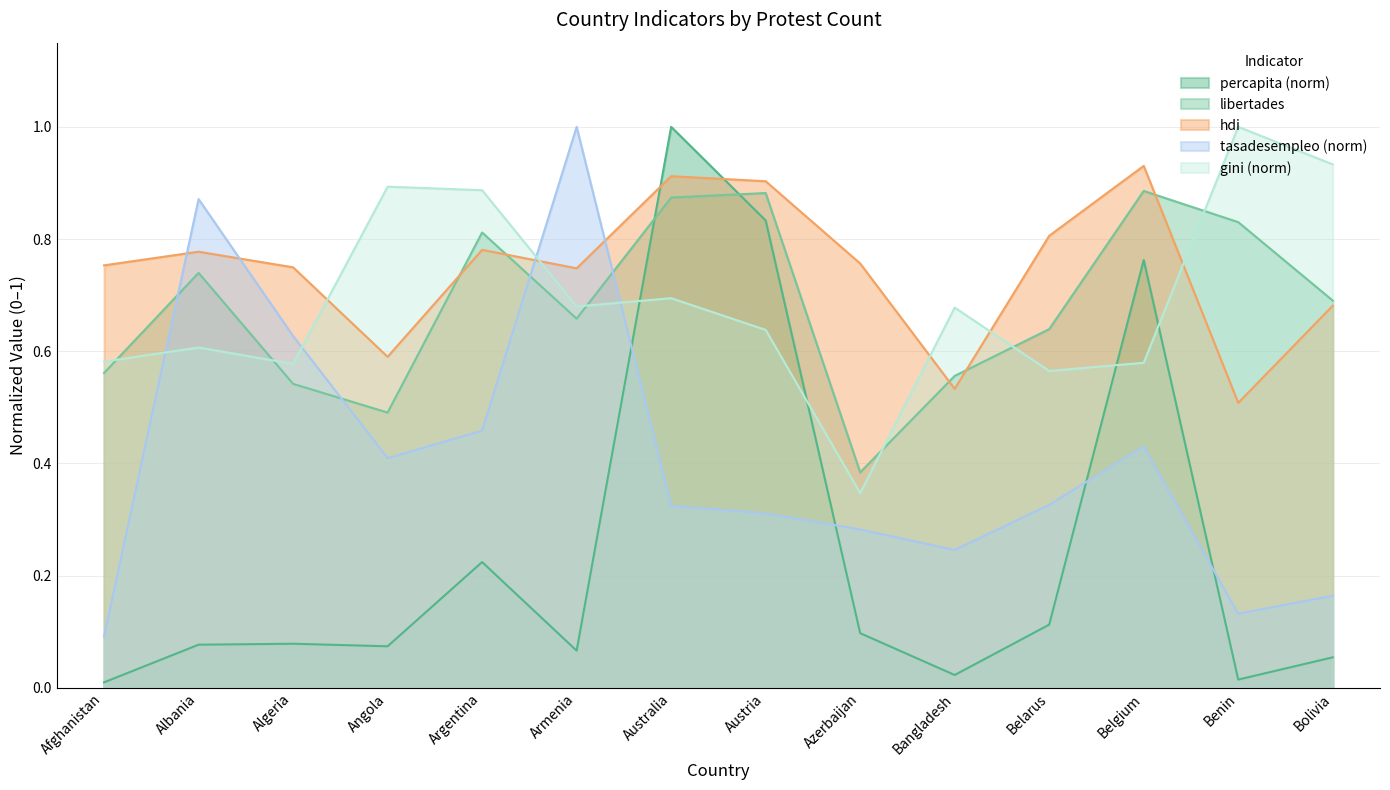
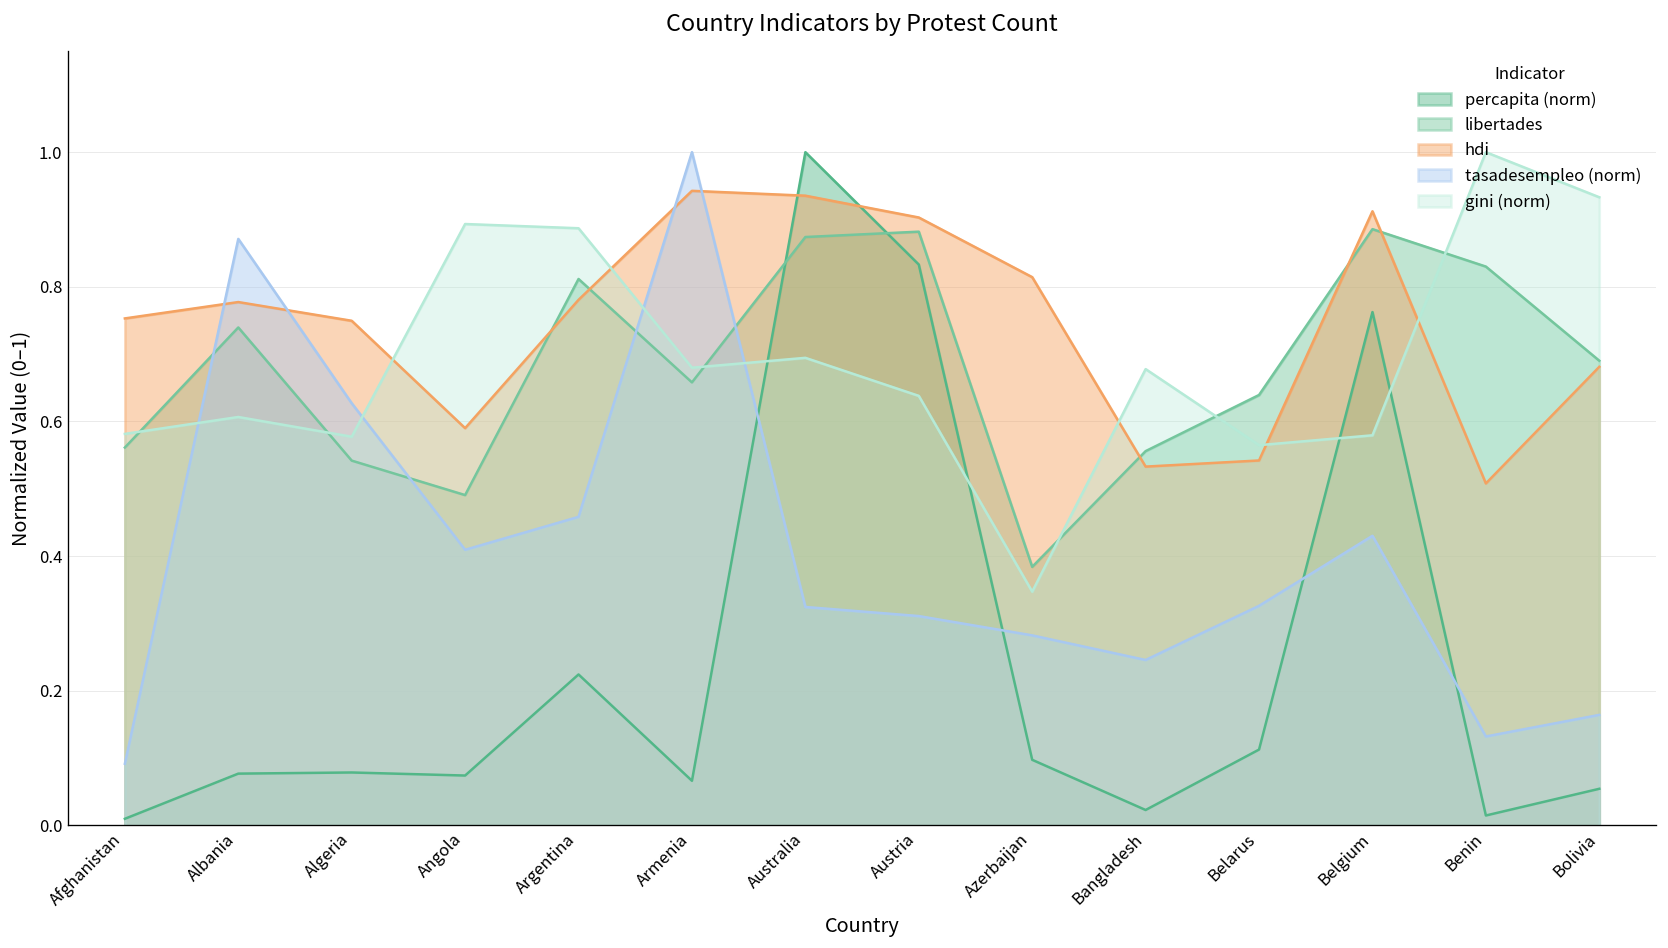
hdi, Armenia: 0.75 -> 0.94
hdi, Australia: 0.91 -> 0.94
hdi, Azerbaijan: 0.76 -> 0.81
hdi, Belarus: 0.81 -> 0.54
hdi, Belgium: 0.93 -> 0.91
